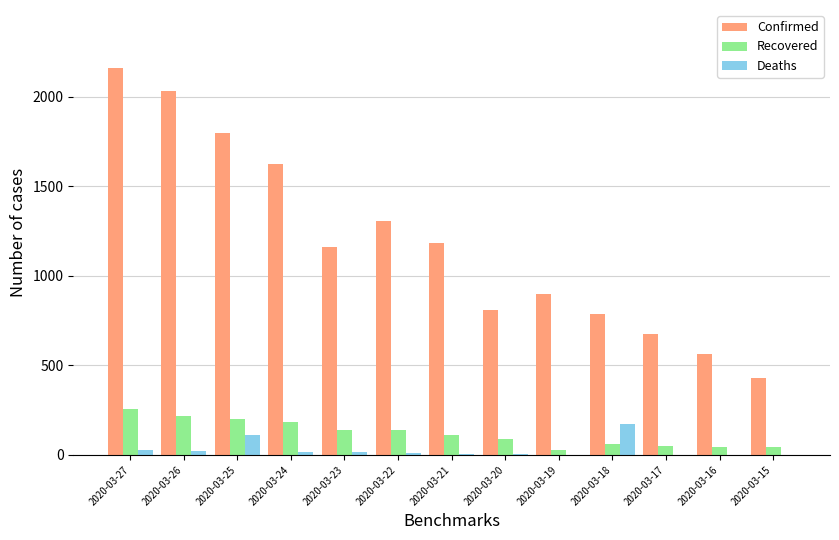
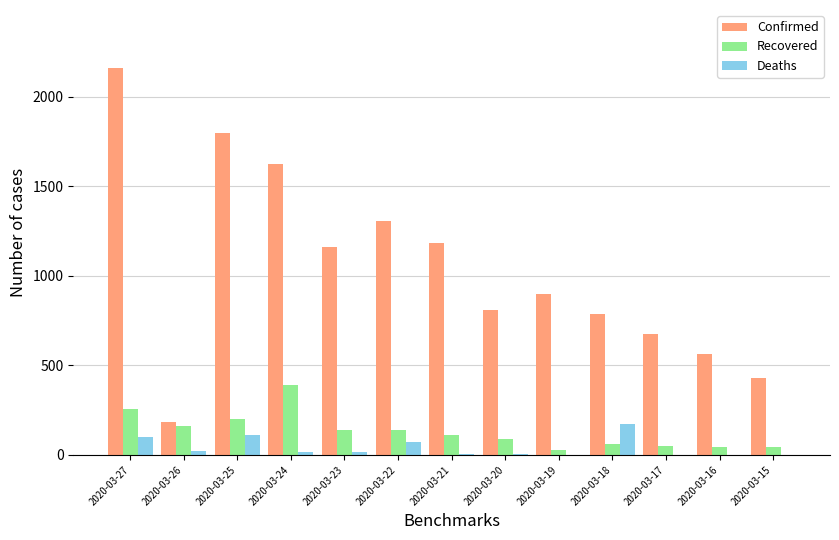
Deaths, 2020-03-27: 30 -> 100
Confirmed, 2020-03-26: 2030 -> 180
Recovered, 2020-03-26: 220 -> 160
Recovered, 2020-03-24: 180 -> 390
Deaths, 2020-03-22: 10 -> 70
